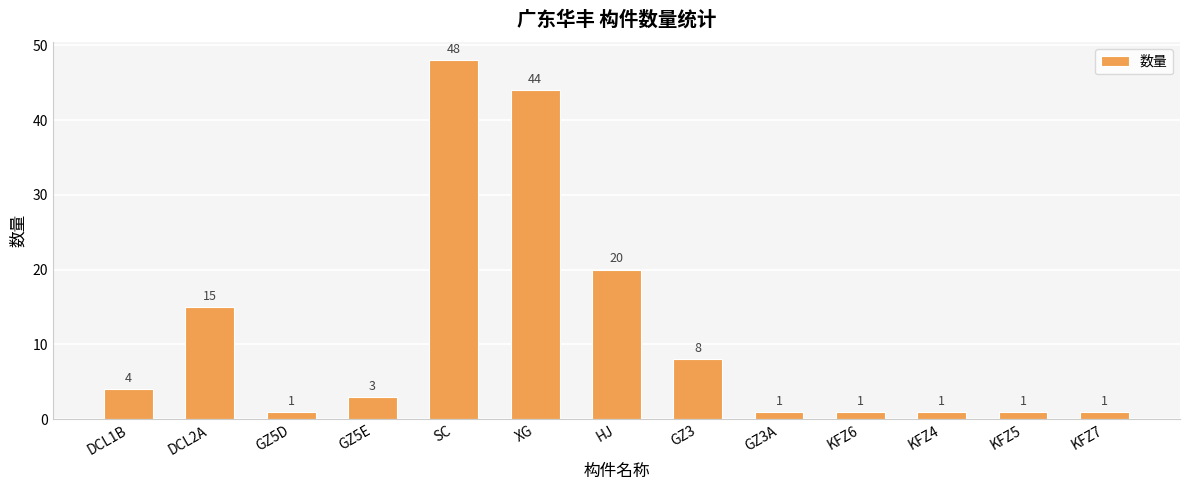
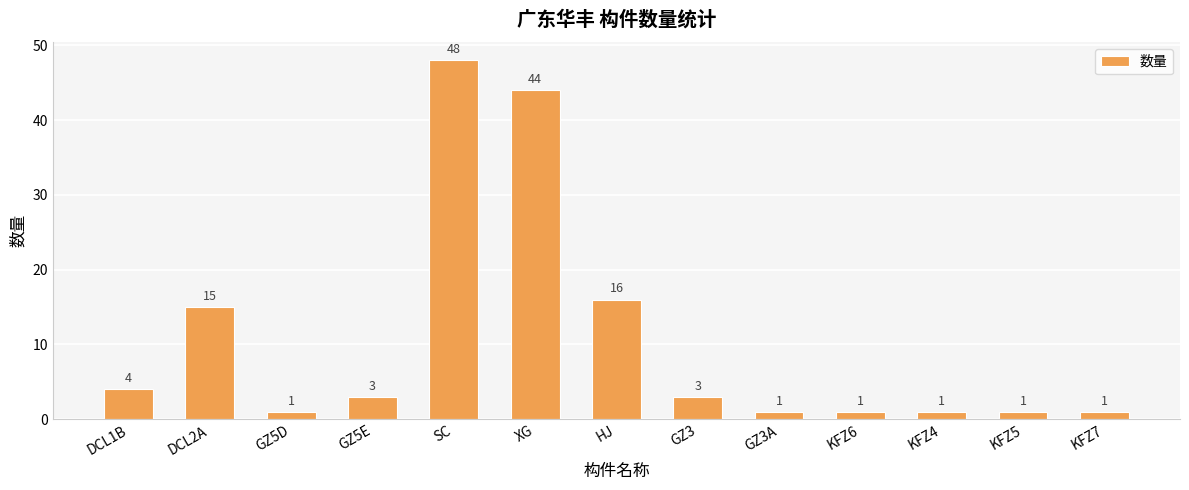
HJ: 20 -> 16
GZ3: 8 -> 3
